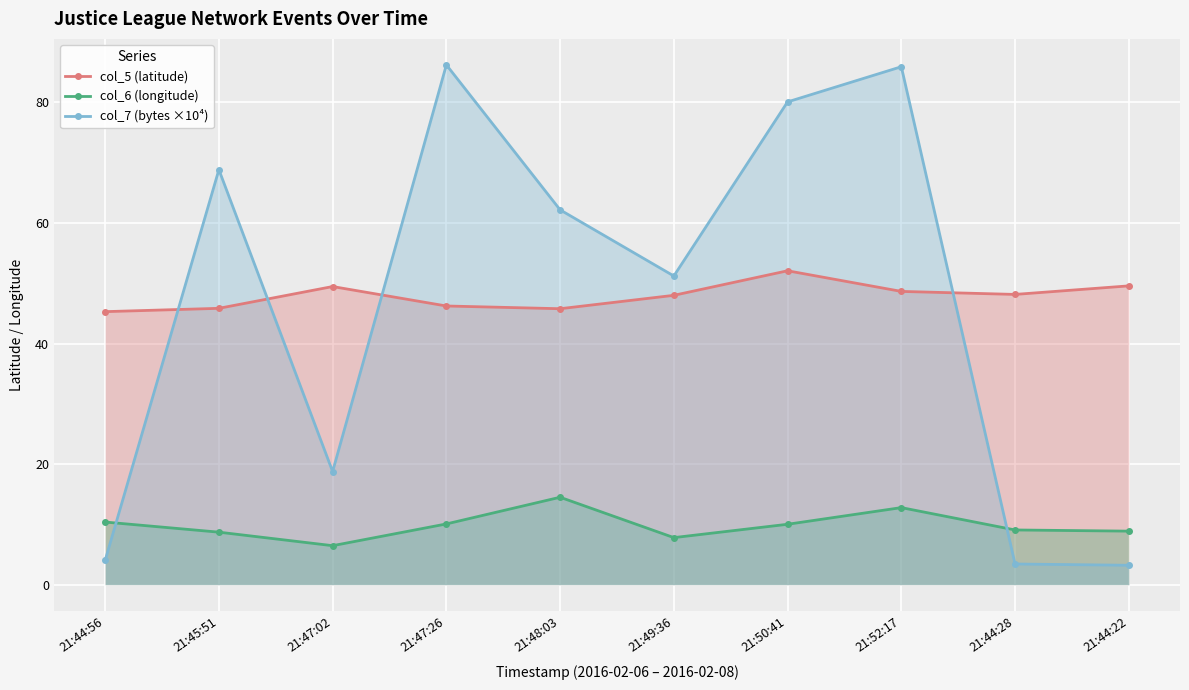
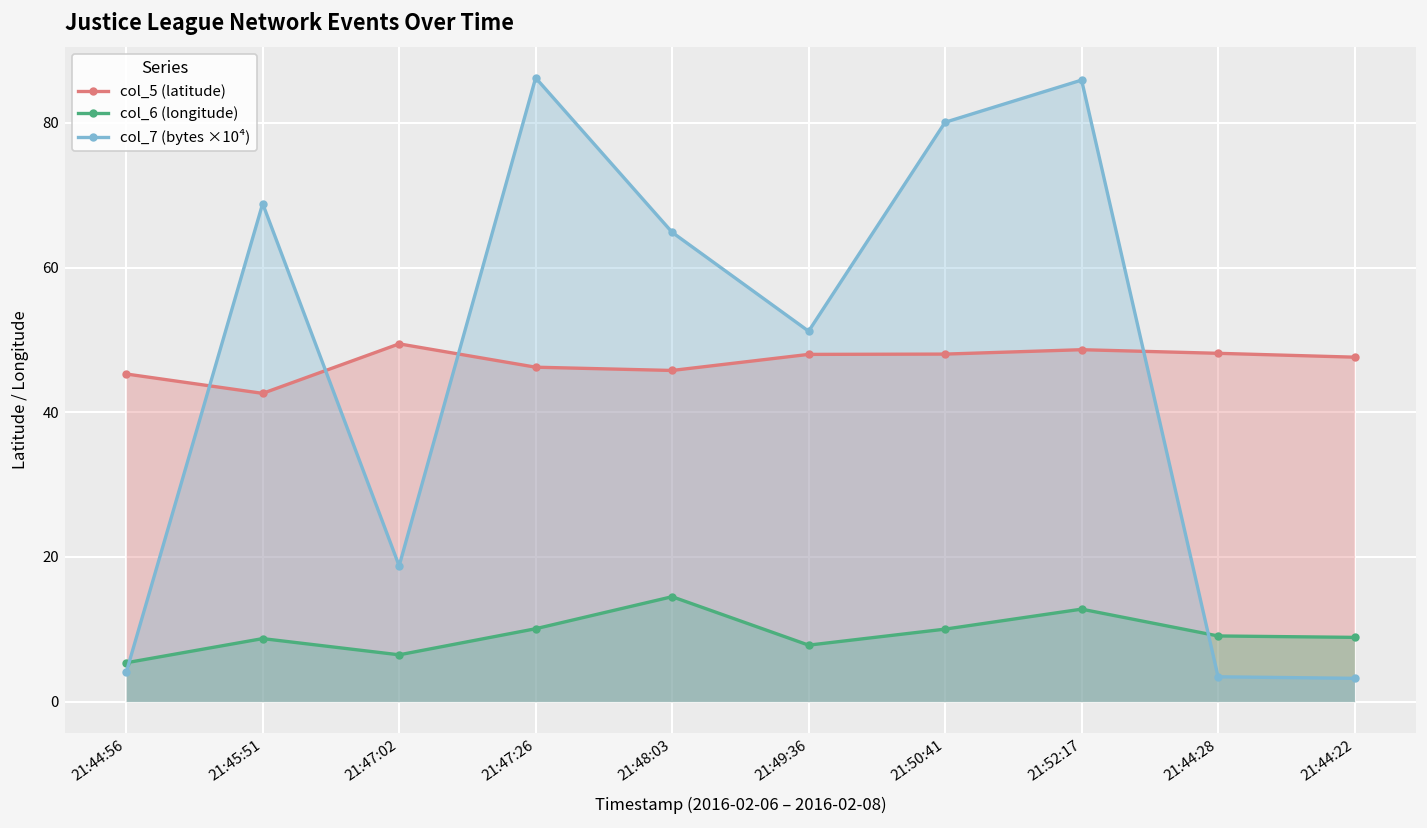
col_6 (longitude), 21:44:56: 10 -> 5
col_5 (latitude), 21:45:51: 46 -> 43
col_7 (bytes ×10⁴), 21:48:03: 62 -> 65
col_5 (latitude), 21:50:41: 52 -> 48
col_5 (latitude), 21:44:22: 50 -> 48
